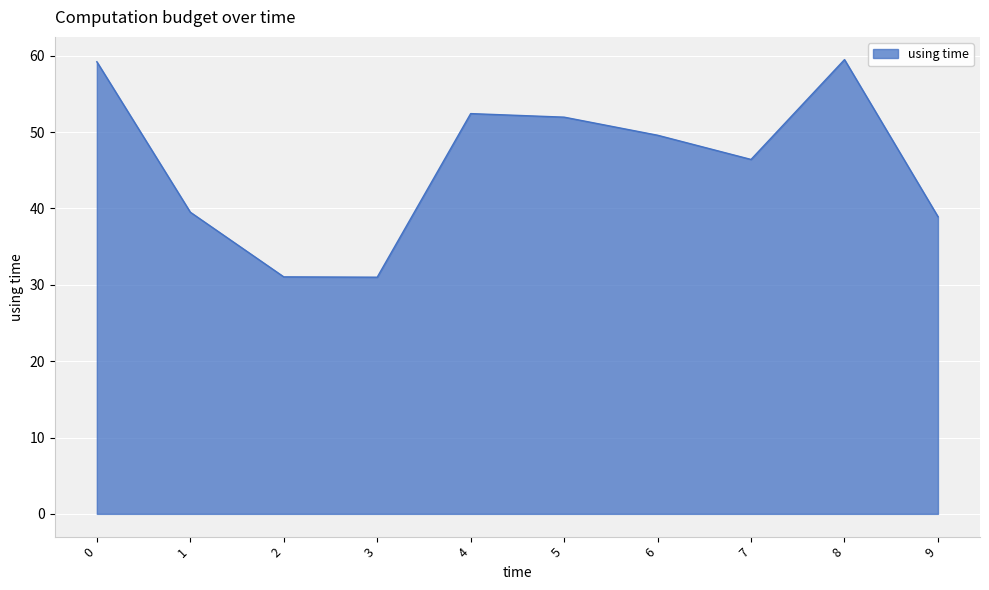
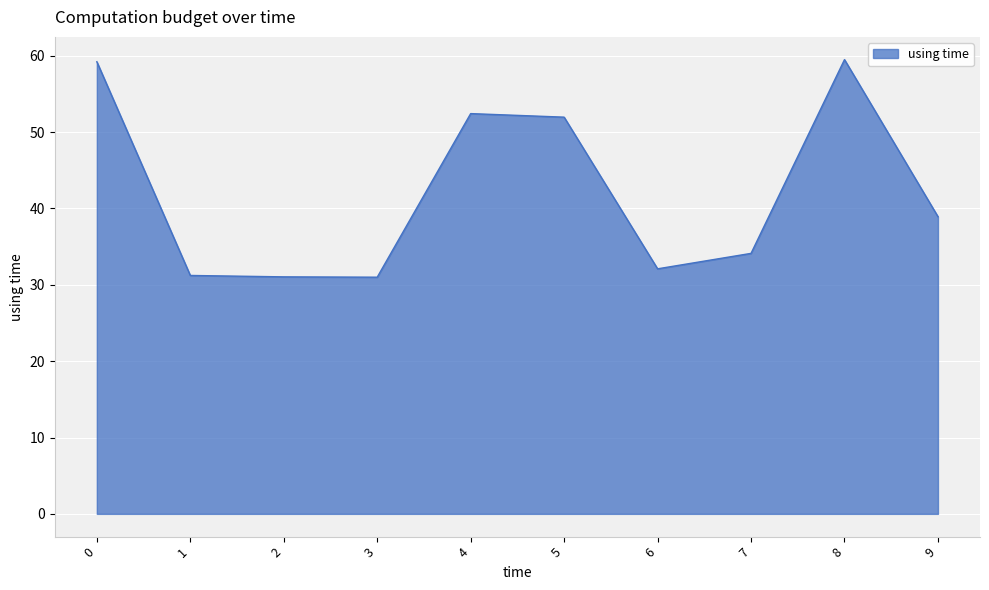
1: 40 -> 31
6: 50 -> 32
7: 46 -> 34
